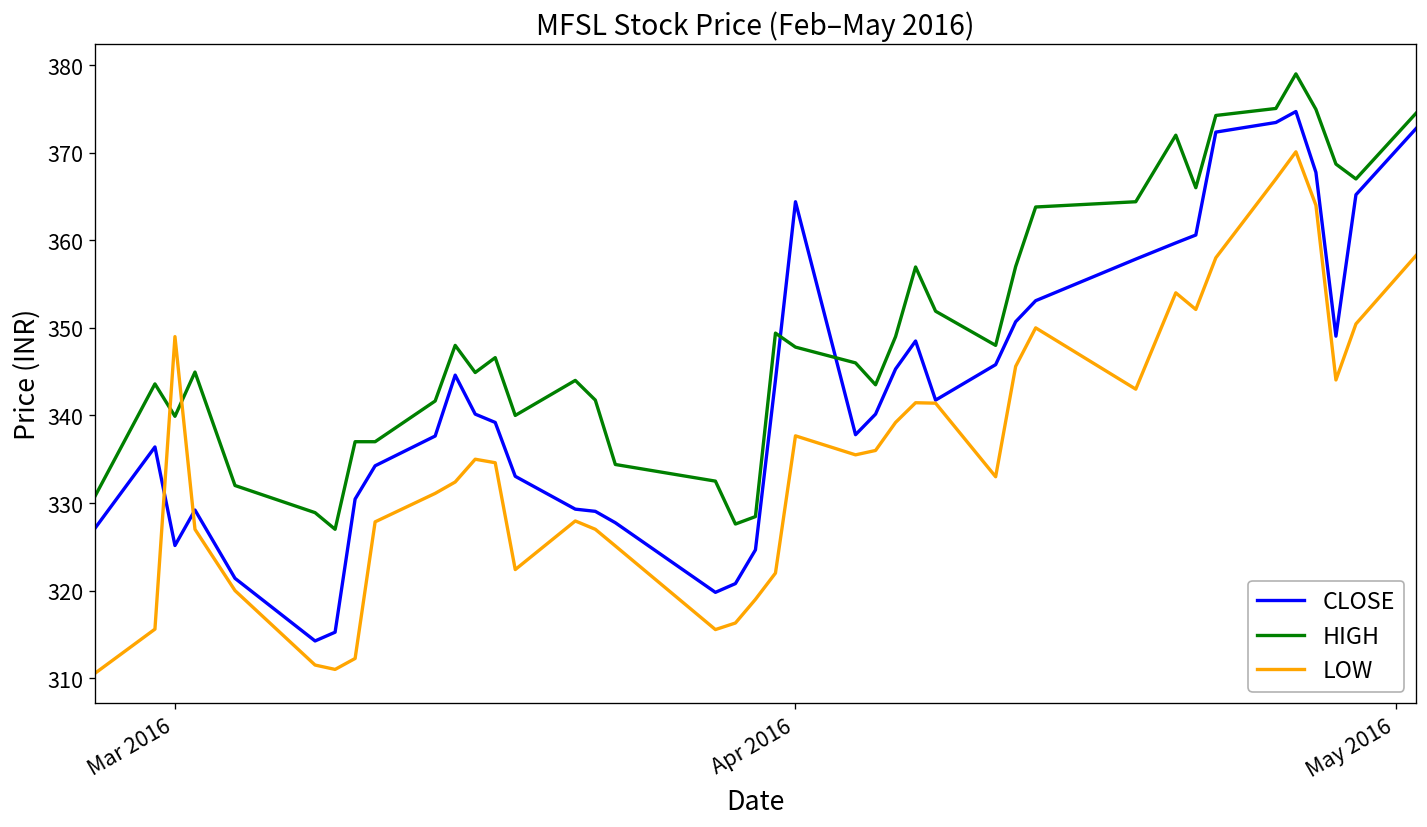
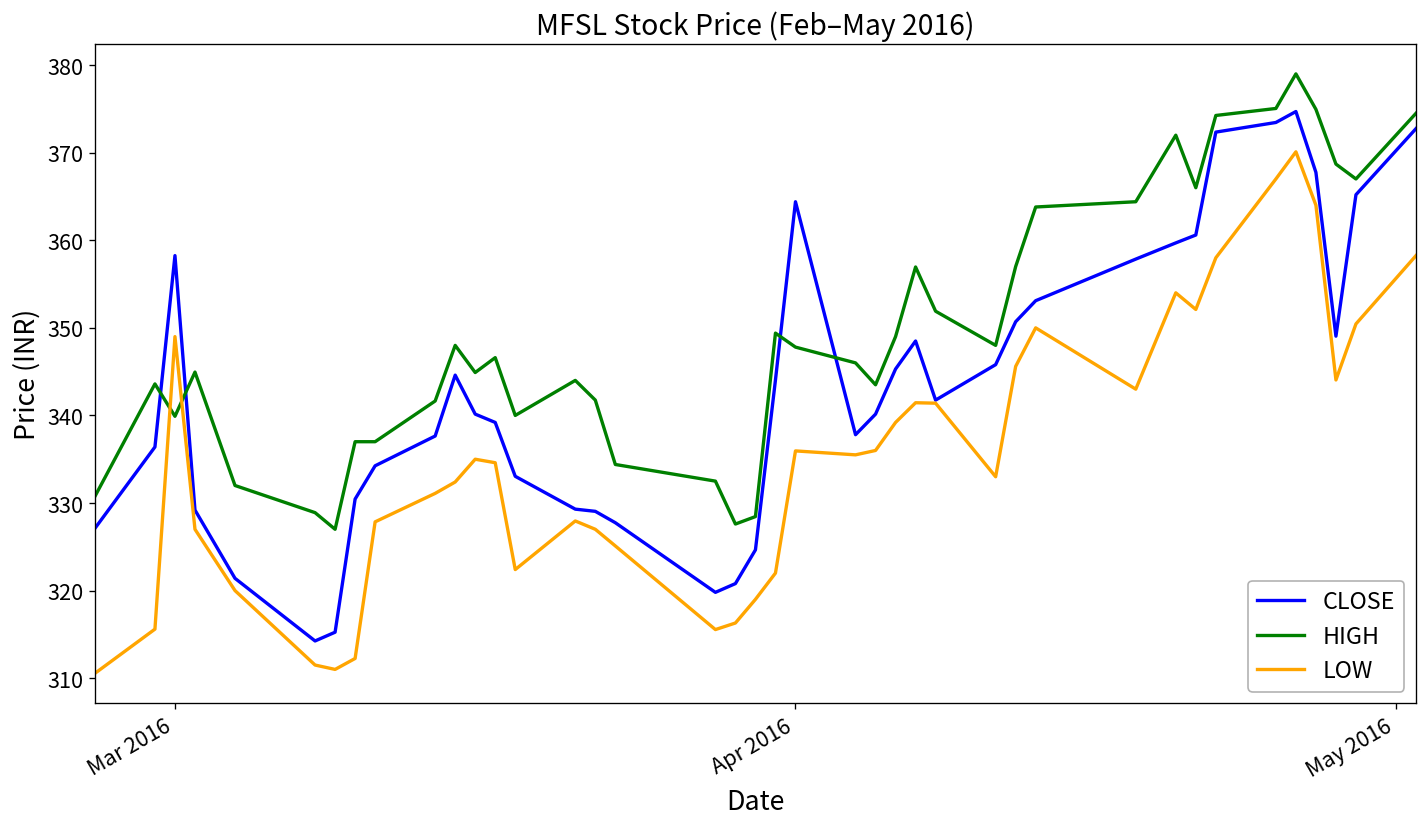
CLOSE, Mar 2016: 325 -> 358
LOW, Apr 2016: 338 -> 336
